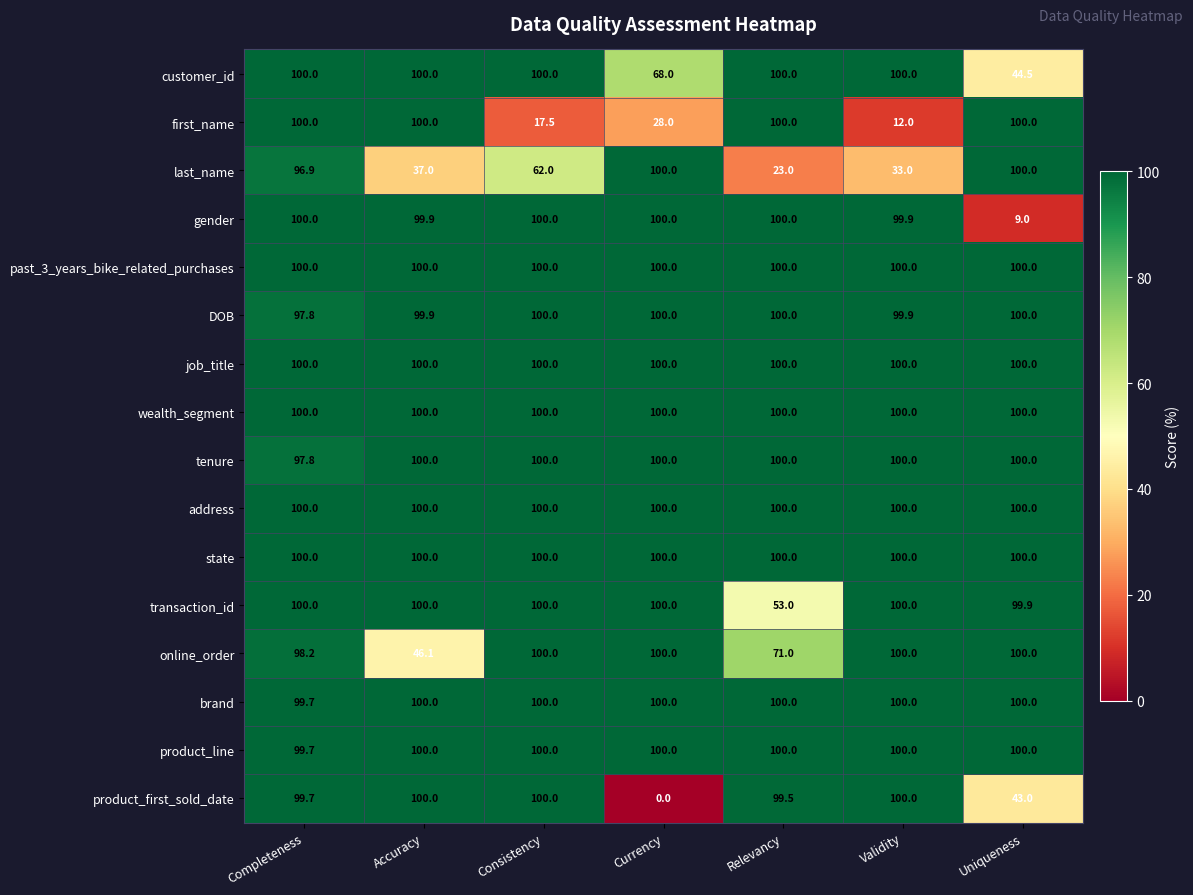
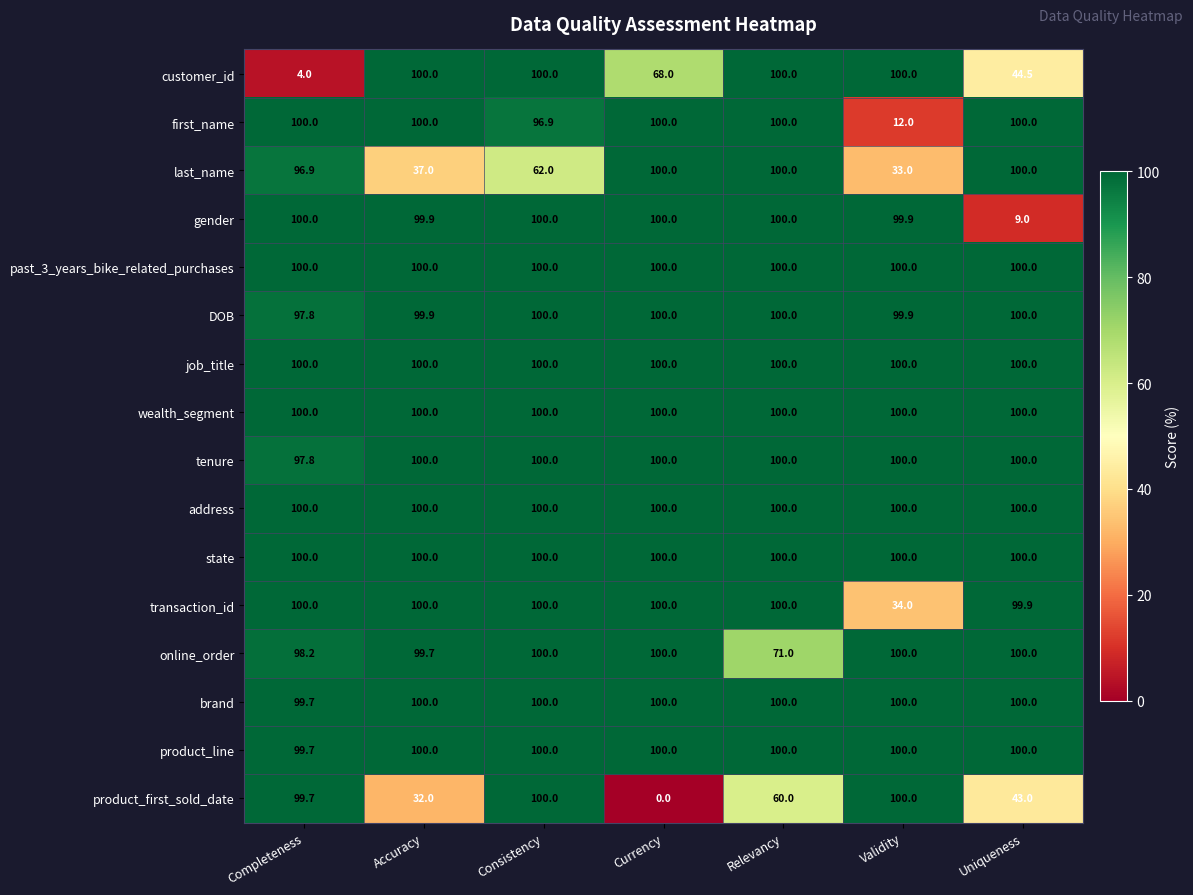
customer_id, Completeness: 100.0 -> 4.0
first_name, Consistency: 17.5 -> 96.9
first_name, Currency: 28.0 -> 100.0
last_name, Relevancy: 23.0 -> 100.0
transaction_id, Relevancy: 53.0 -> 100.0
transaction_id, Validity: 100.0 -> 34.0
online_order, Accuracy: 46.1 -> 99.7
product_first_sold_date, Accuracy: 100.0 -> 32.0
product_first_sold_date, Relevancy: 99.5 -> 60.0
